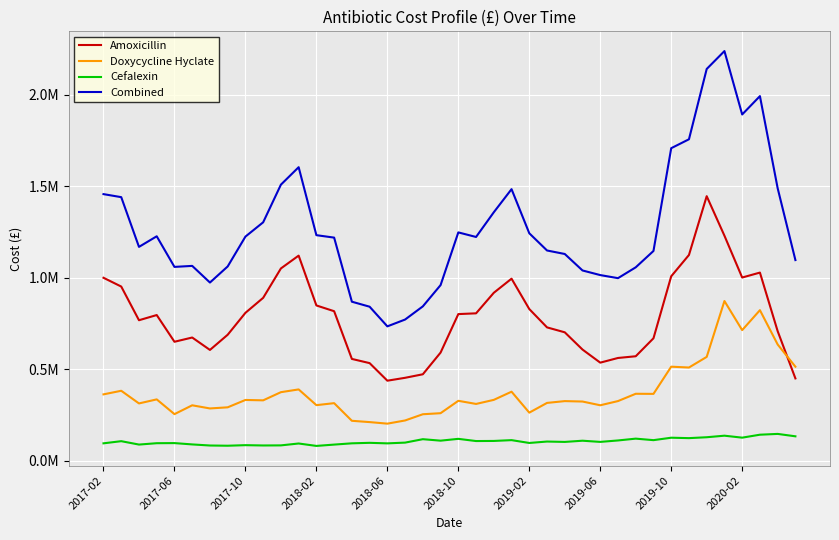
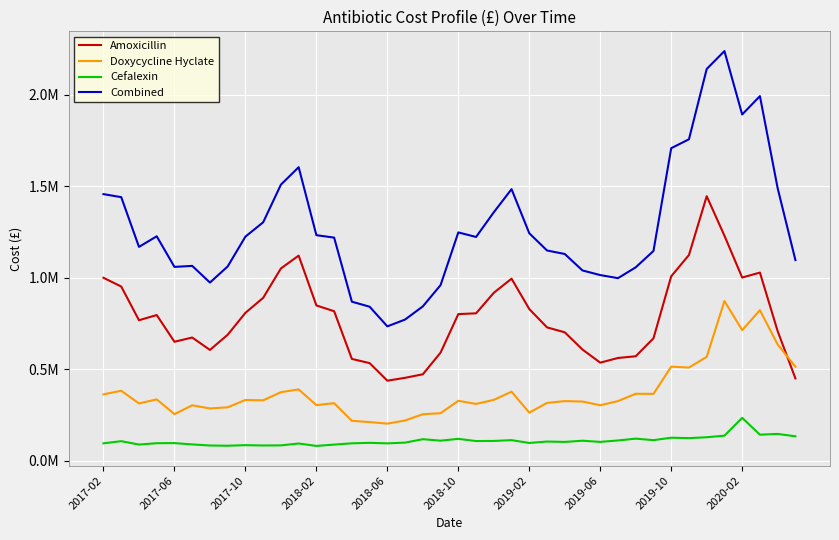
Cefalexin, 2020-02: 130000 -> 230000
